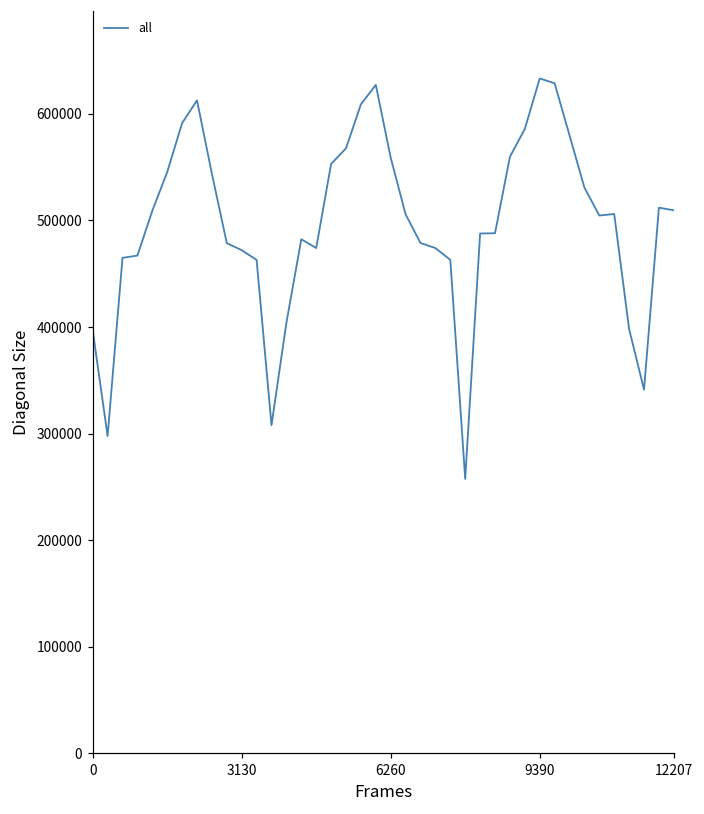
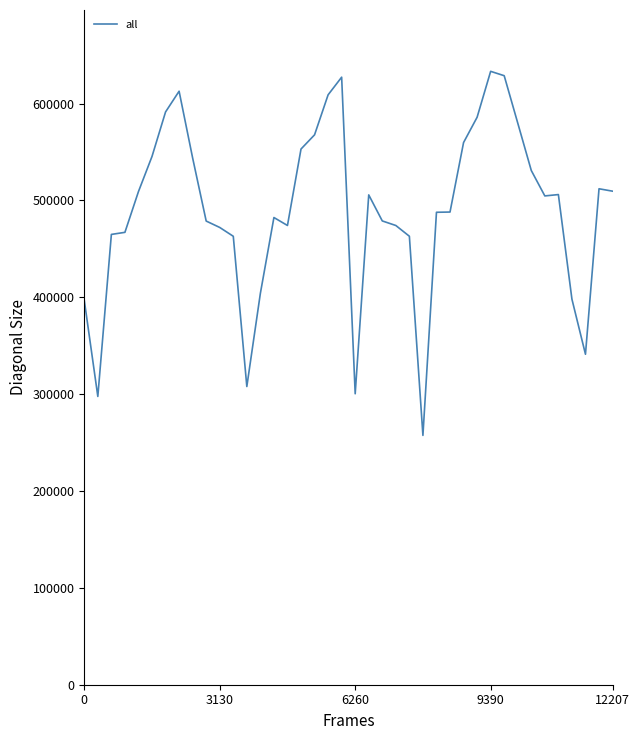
6260: 560000 -> 300000
